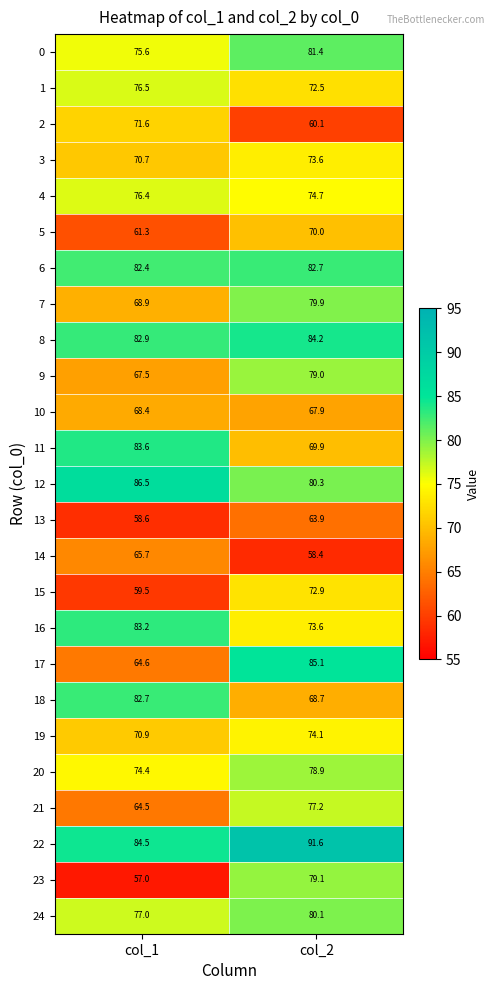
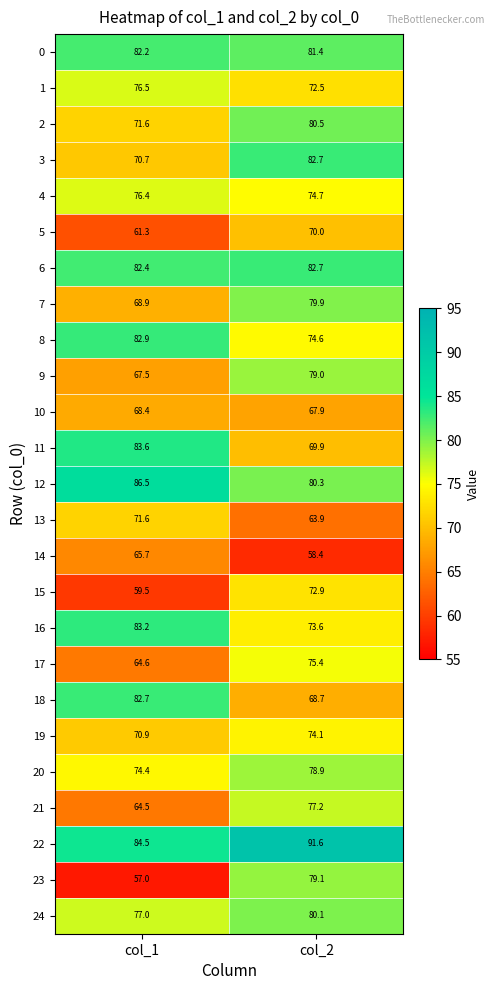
0, col_1: 75.6 -> 82.2
2, col_2: 60.1 -> 80.5
3, col_2: 73.6 -> 82.7
8, col_2: 84.2 -> 74.6
13, col_1: 58.6 -> 71.6
17, col_2: 85.1 -> 75.4
